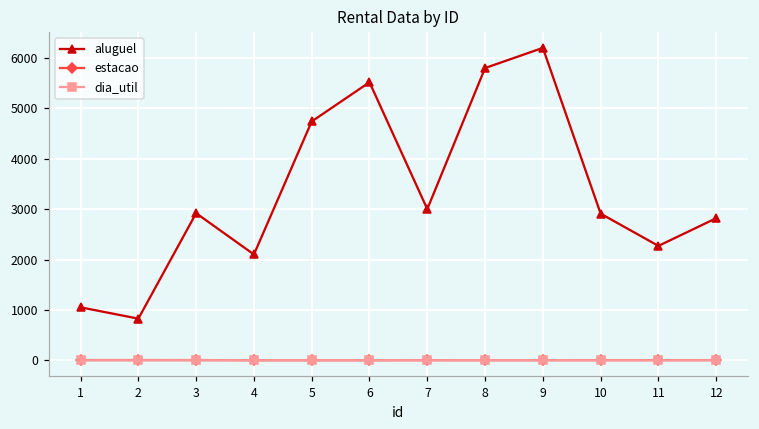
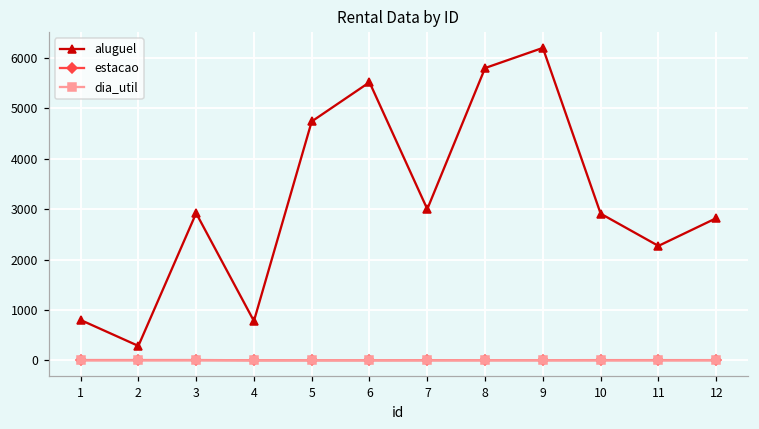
aluguel, 1: 1100 -> 800
aluguel, 2: 800 -> 300
aluguel, 4: 2100 -> 800
